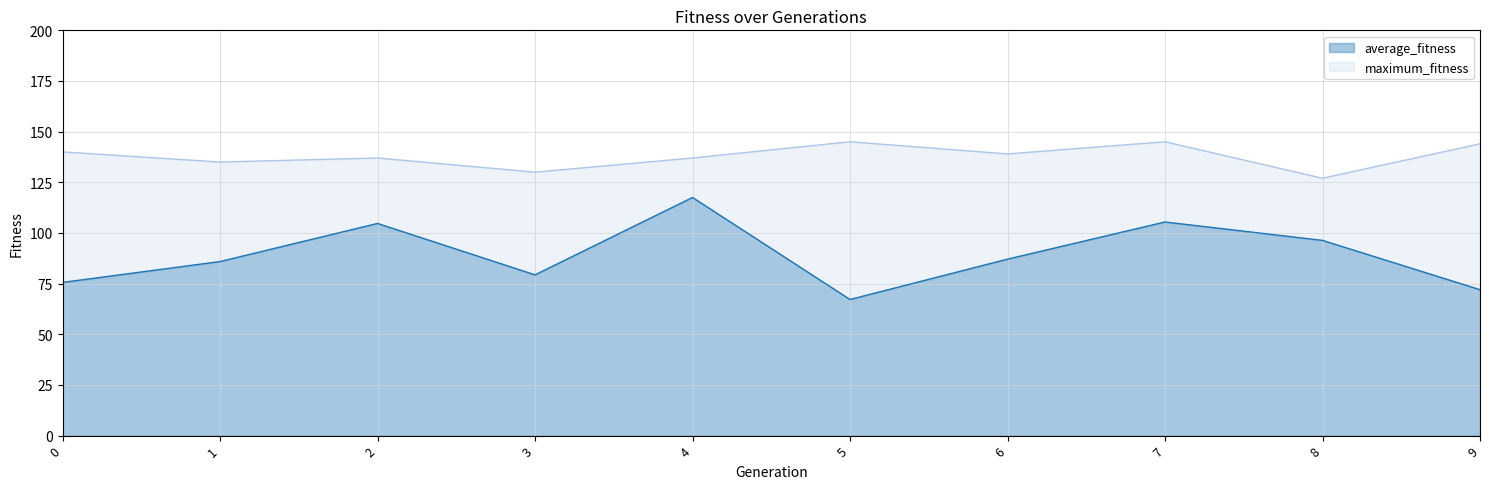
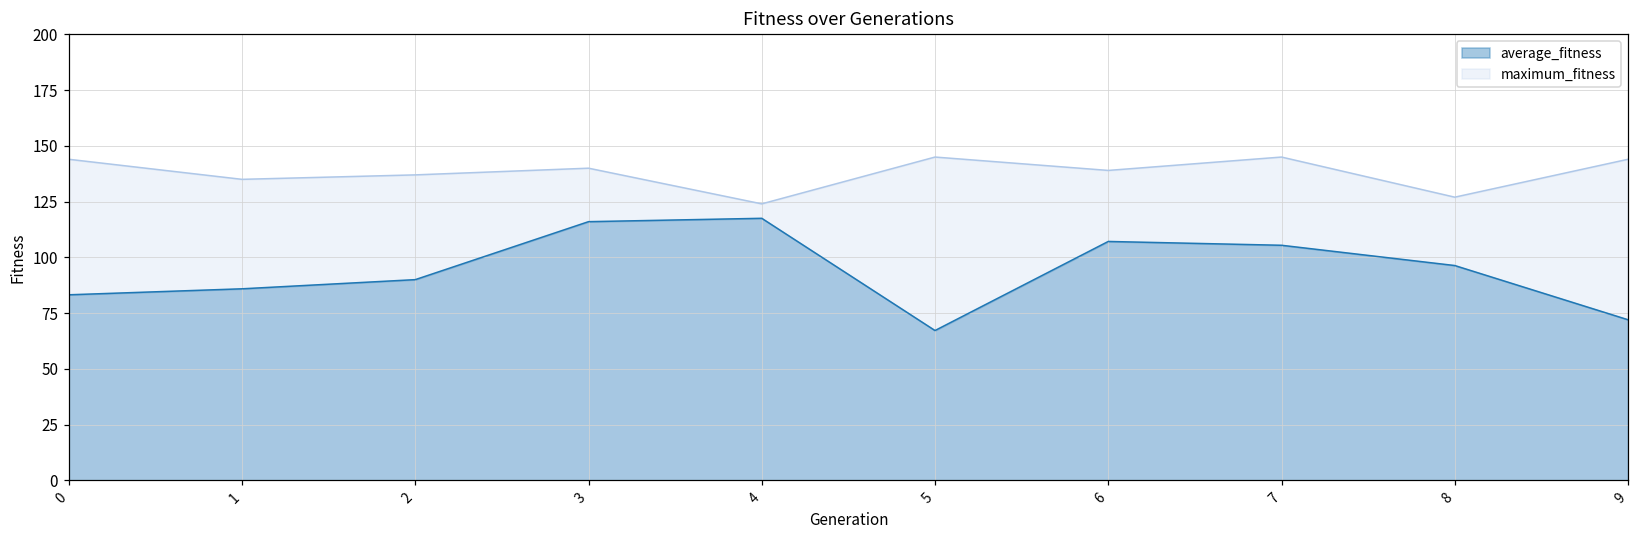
average_fitness, 0: 76 -> 83
maximum_fitness, 0: 140 -> 144
average_fitness, 2: 105 -> 90
average_fitness, 3: 79 -> 116
maximum_fitness, 3: 130 -> 140
maximum_fitness, 4: 137 -> 124
average_fitness, 6: 87 -> 107
